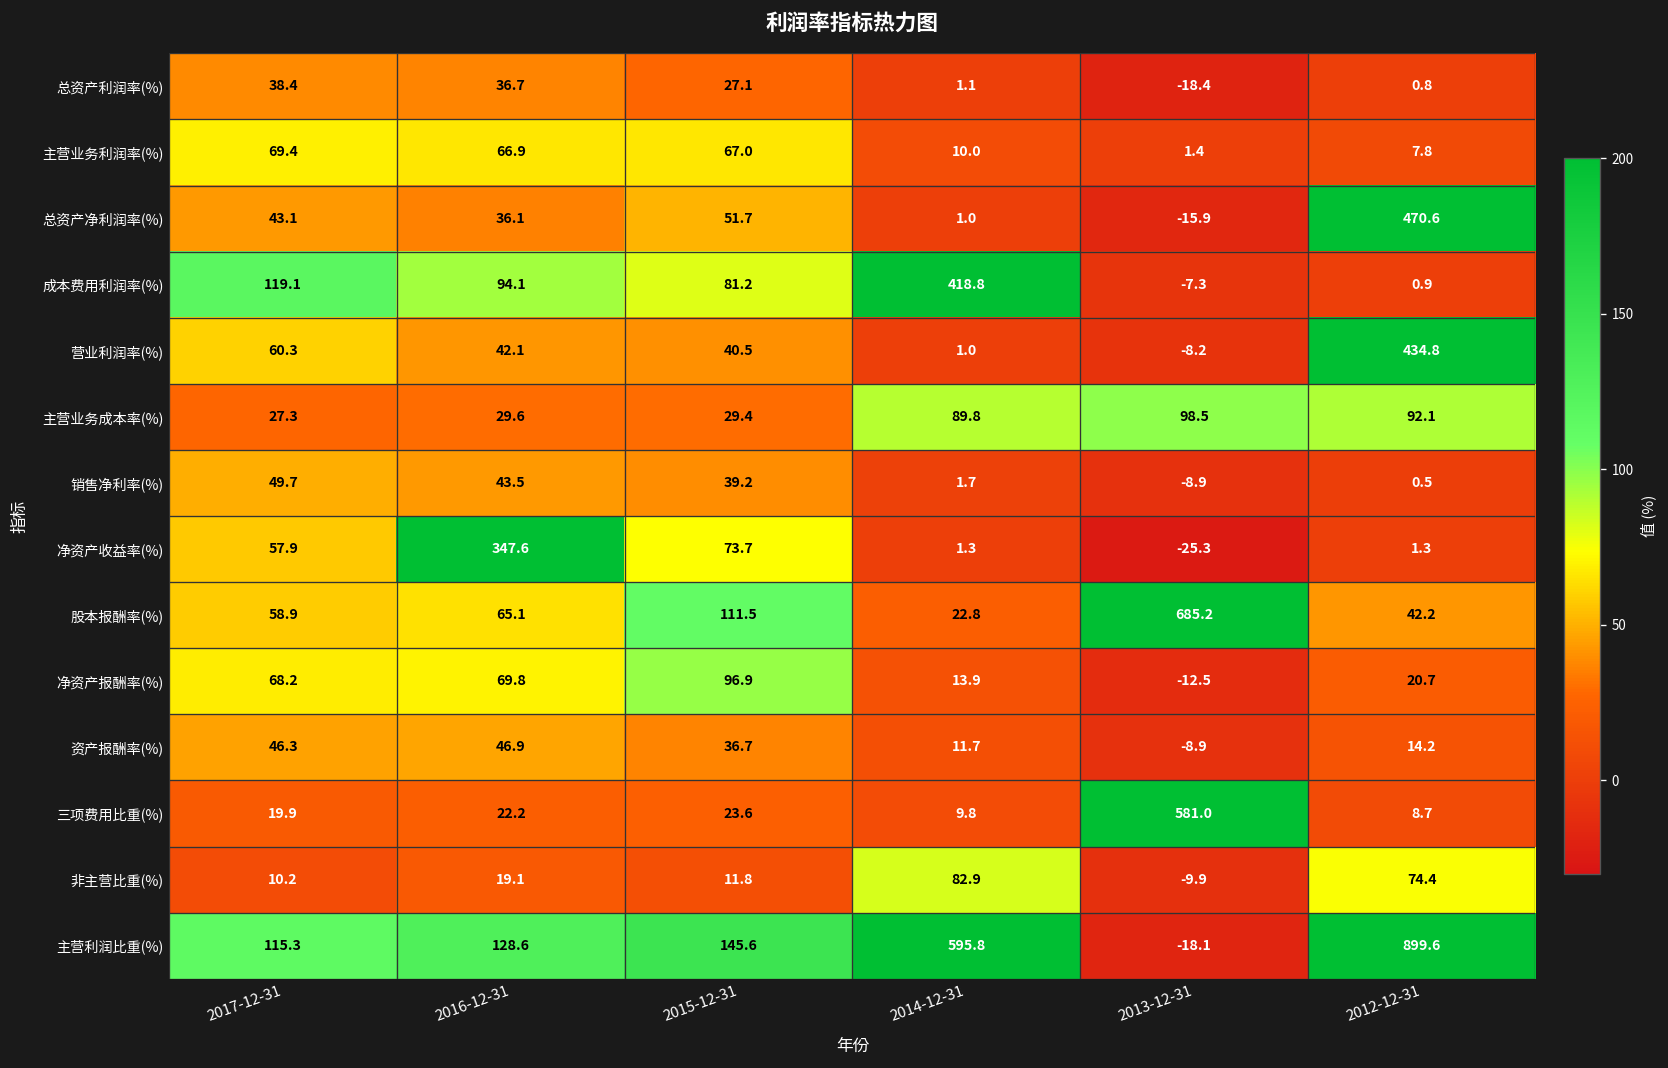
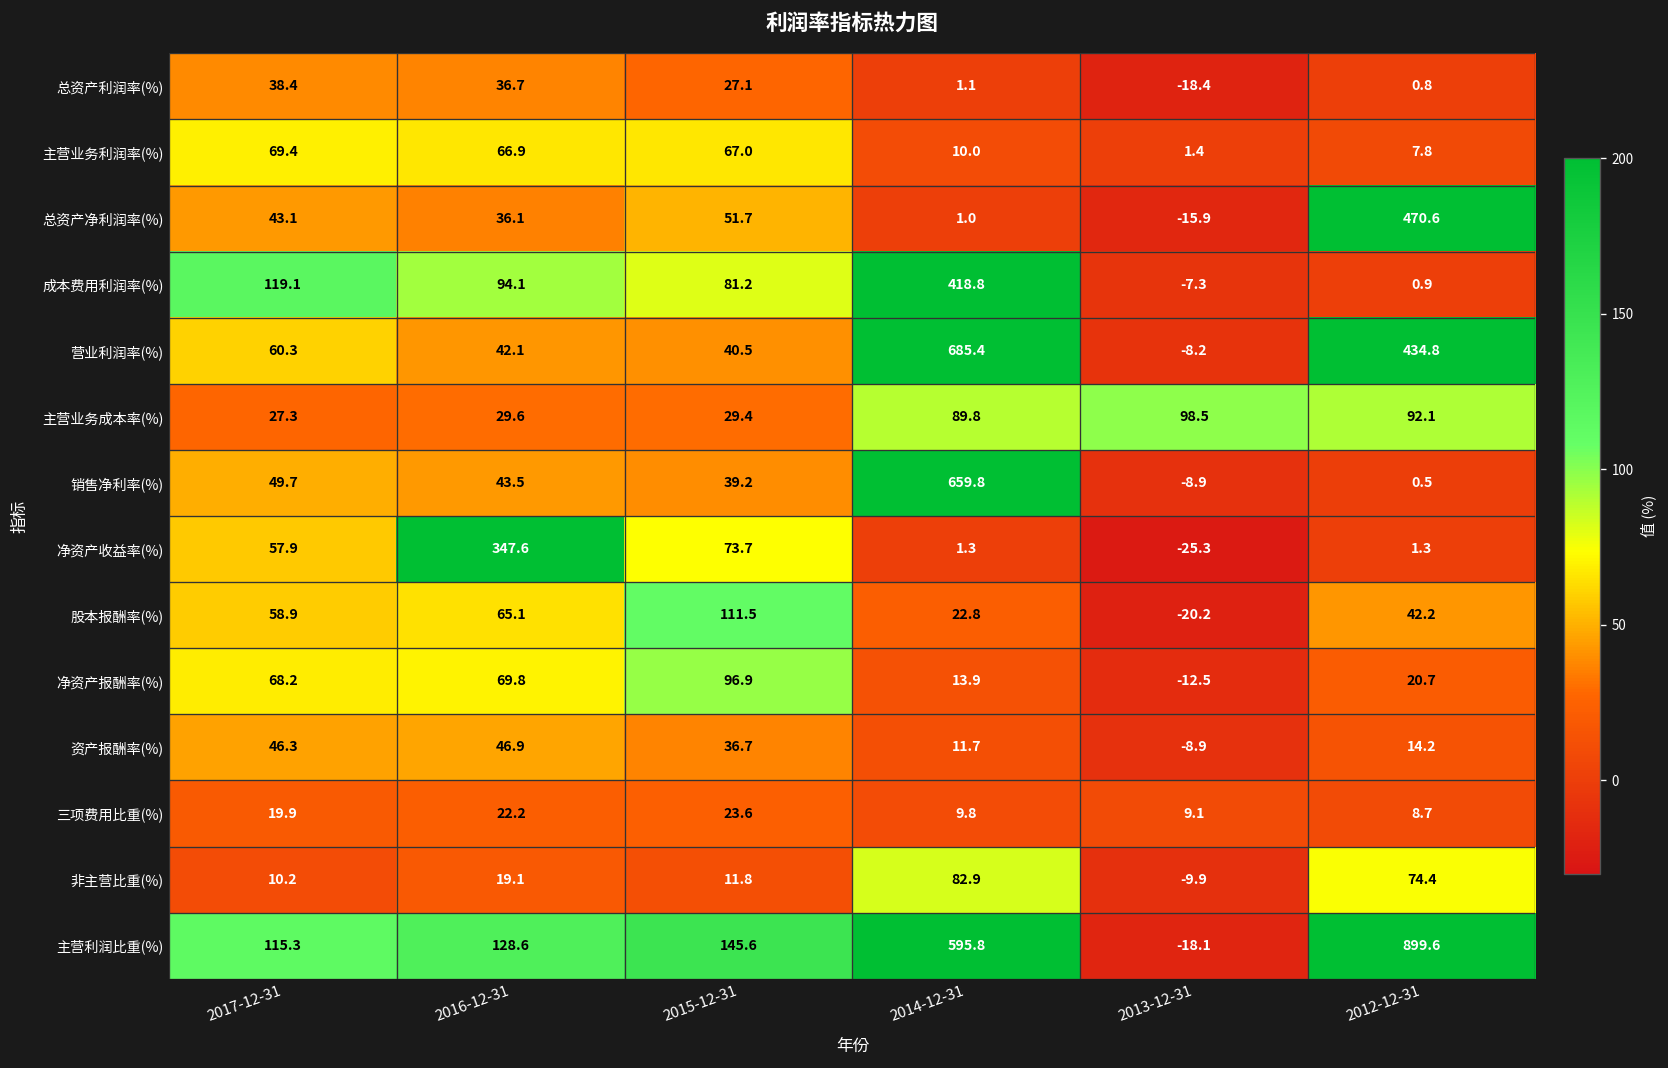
营业利润率(%), 2014-12-31: 1.0 -> 685.4
销售净利率(%), 2014-12-31: 1.7 -> 659.8
股本报酬率(%), 2013-12-31: 685.2 -> -20.2
三项费用比重(%), 2013-12-31: 581.0 -> 9.1
